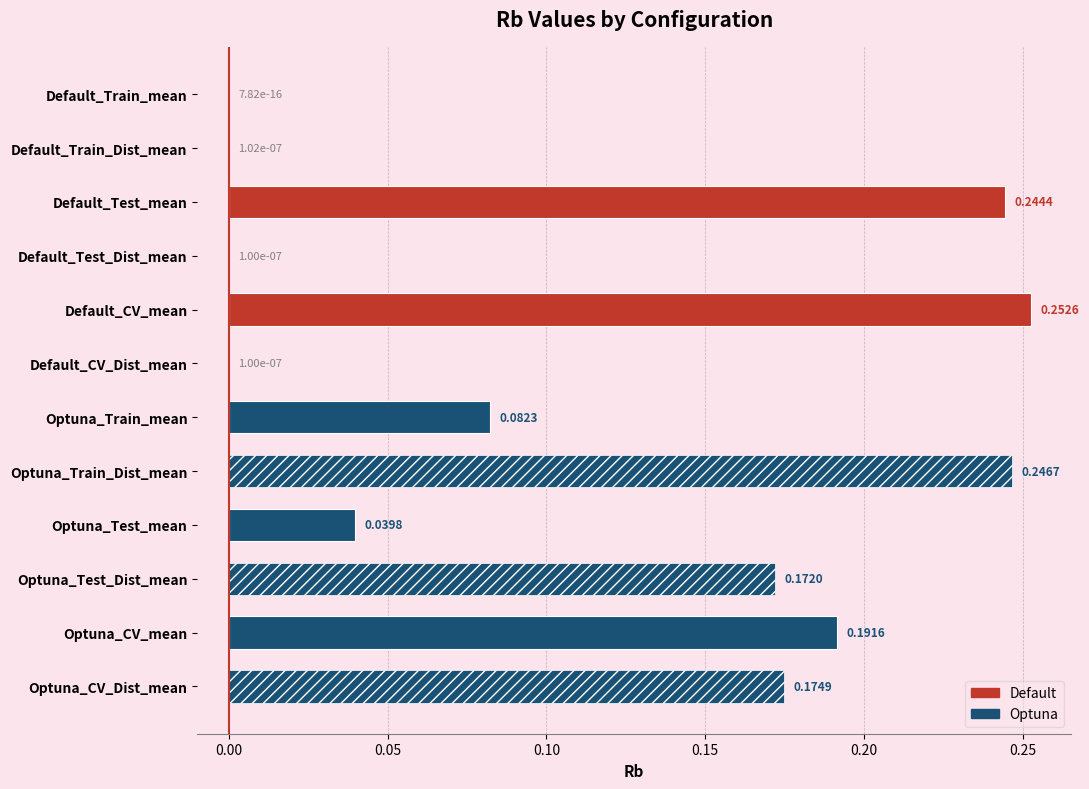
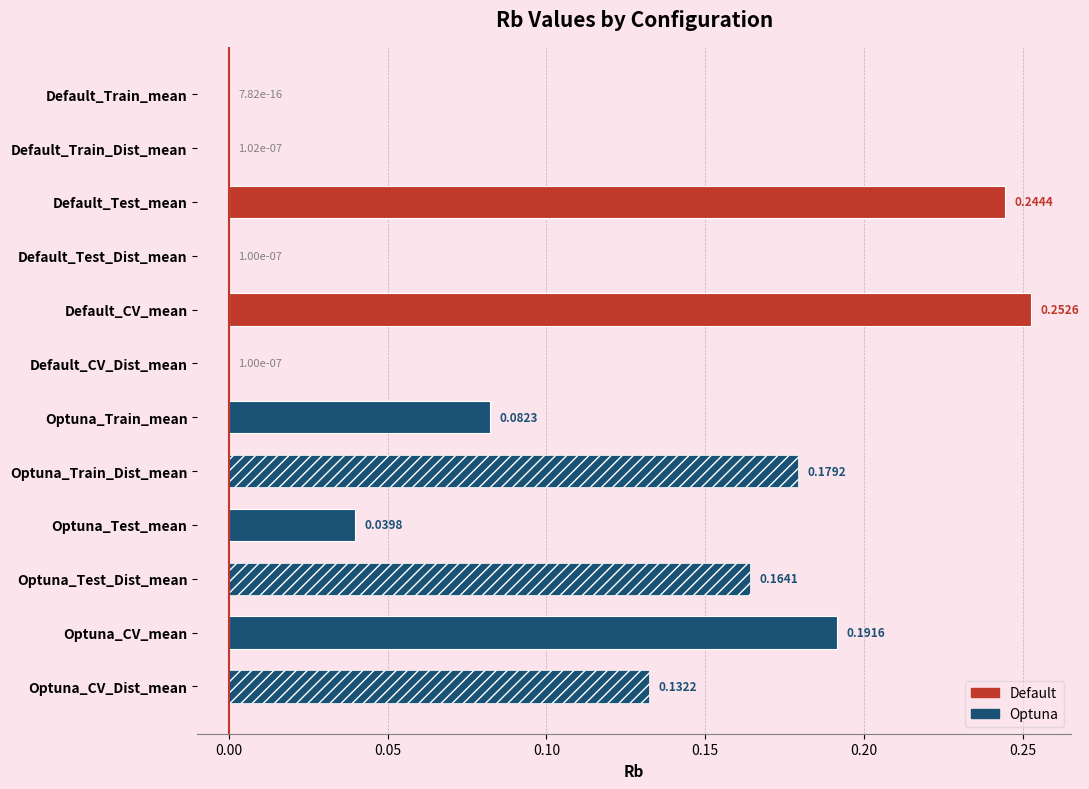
Optuna_Train_Dist_mean: 0.2467 -> 0.1792
Optuna_Test_Dist_mean: 0.1720 -> 0.1641
Optuna_CV_Dist_mean: 0.1749 -> 0.1322
